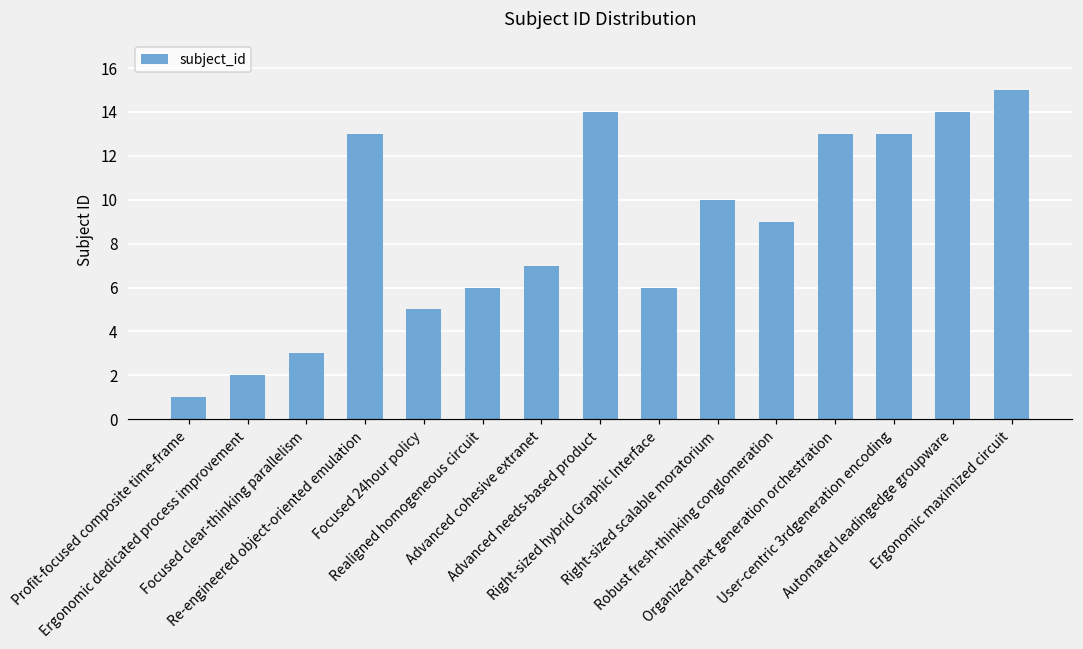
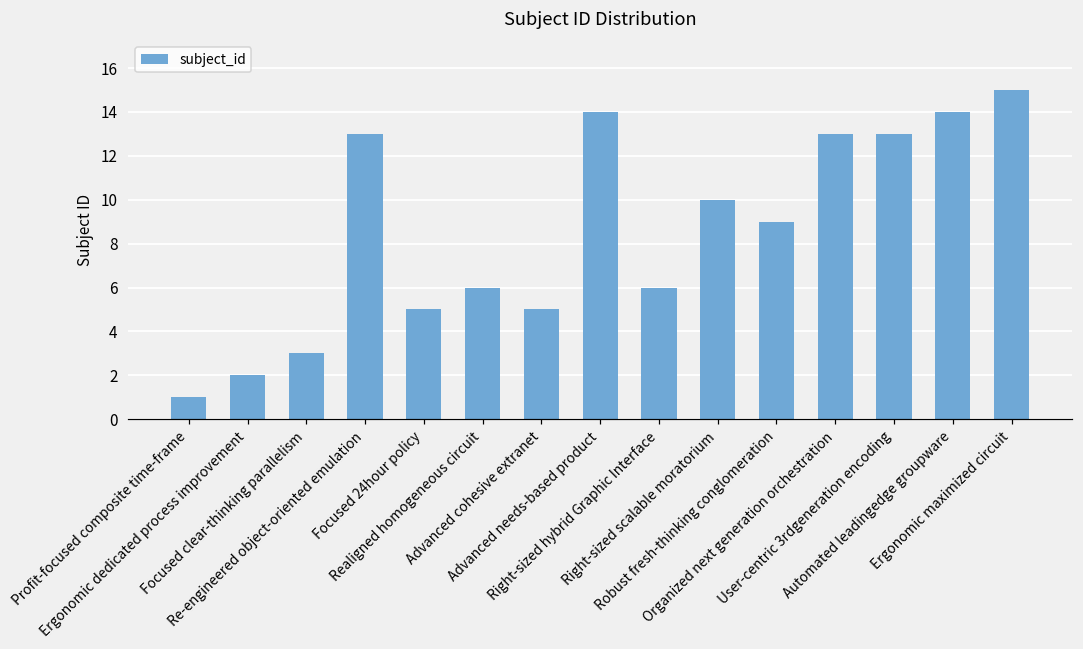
Advanced cohesive extranet: 7 -> 5
